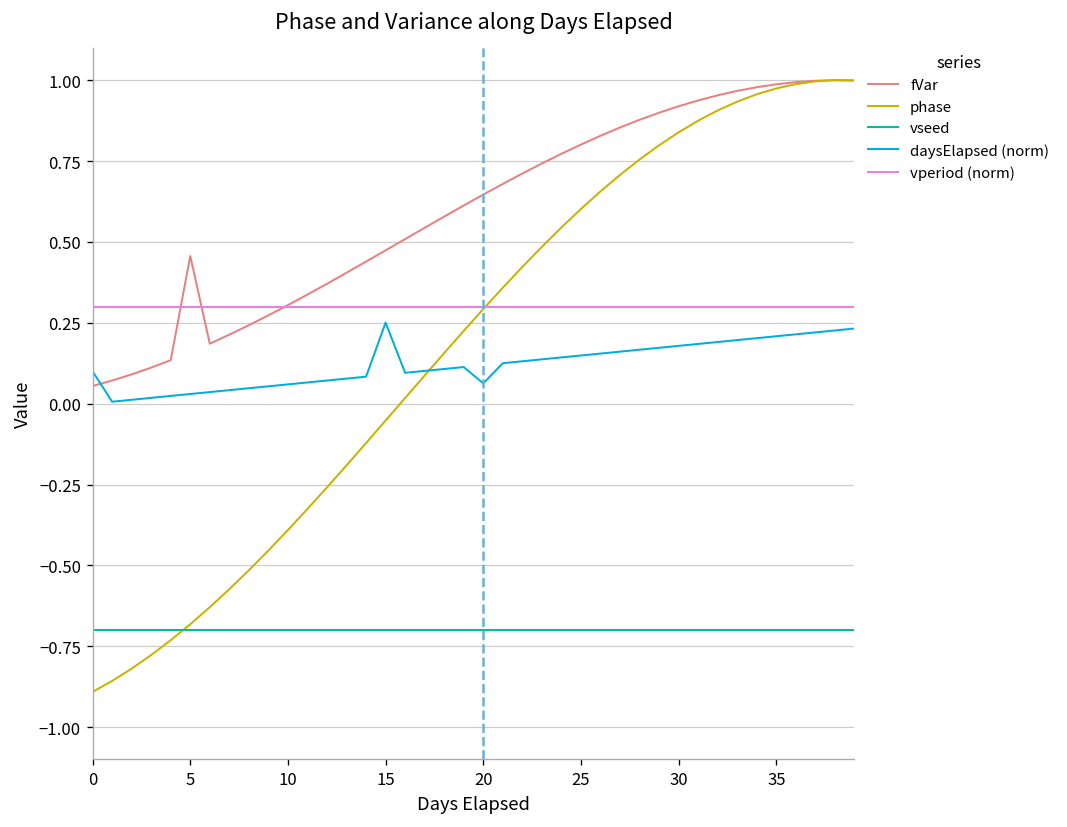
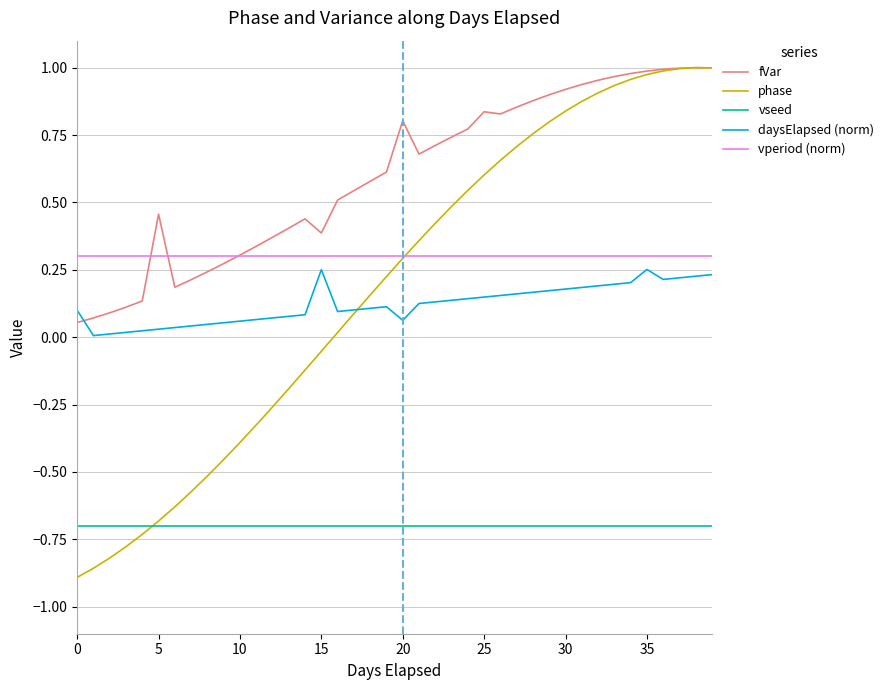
fVar, 15: 0.47 -> 0.39
fVar, 20: 0.65 -> 0.80
fVar, 25: 0.80 -> 0.84
daysElapsed (norm), 35: 0.21 -> 0.25
